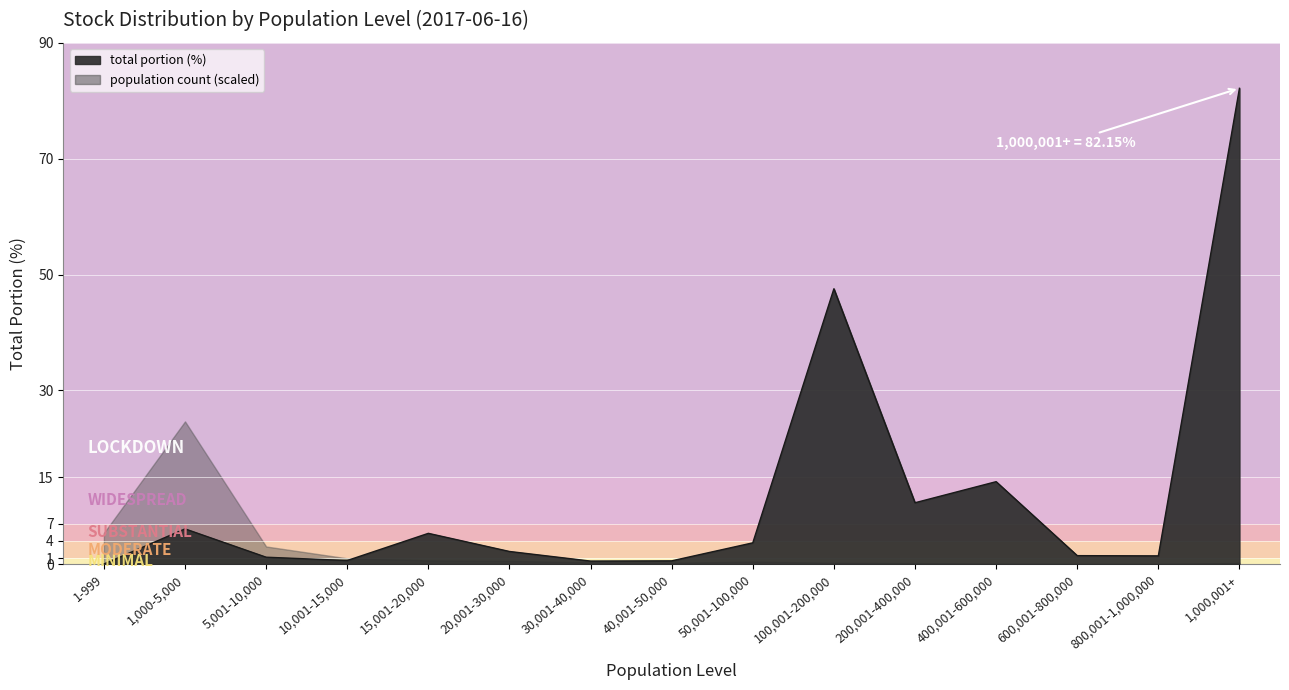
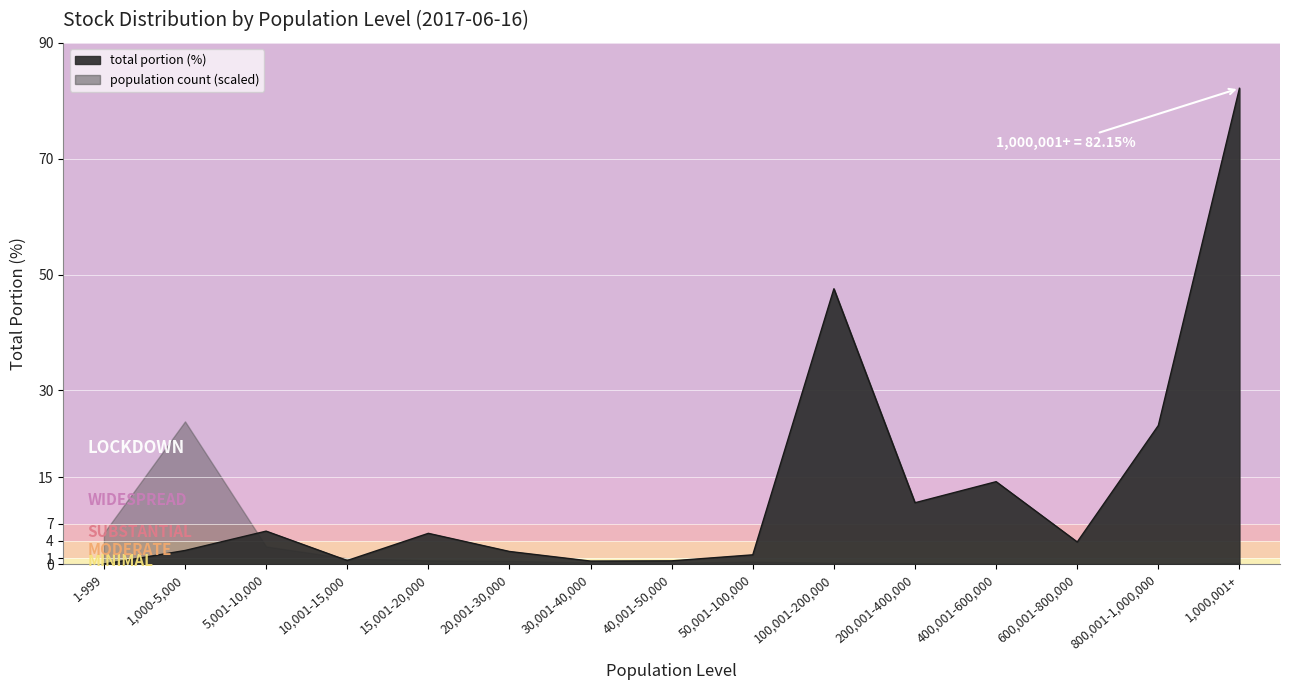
total portion (%), 1,000-5,000: 6 -> 2
total portion (%), 5,001-10,000: 1 -> 6
total portion (%), 50,001-100,000: 4 -> 2
total portion (%), 600,001-800,000: 1 -> 4
total portion (%), 800,001-1,000,000: 1 -> 24
